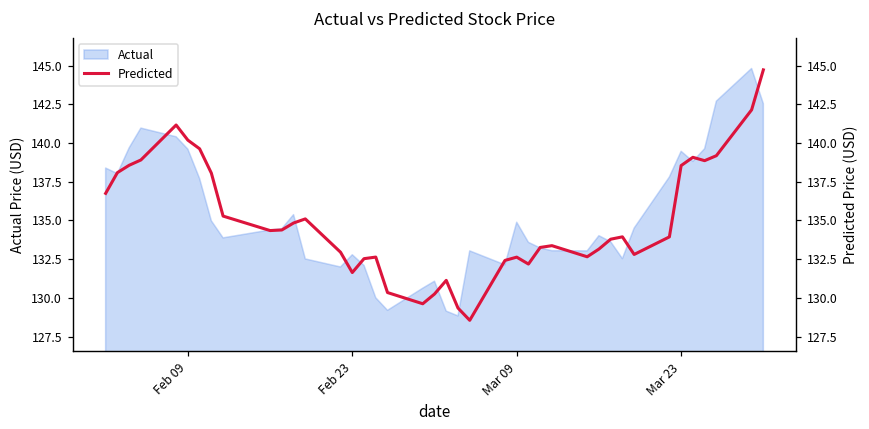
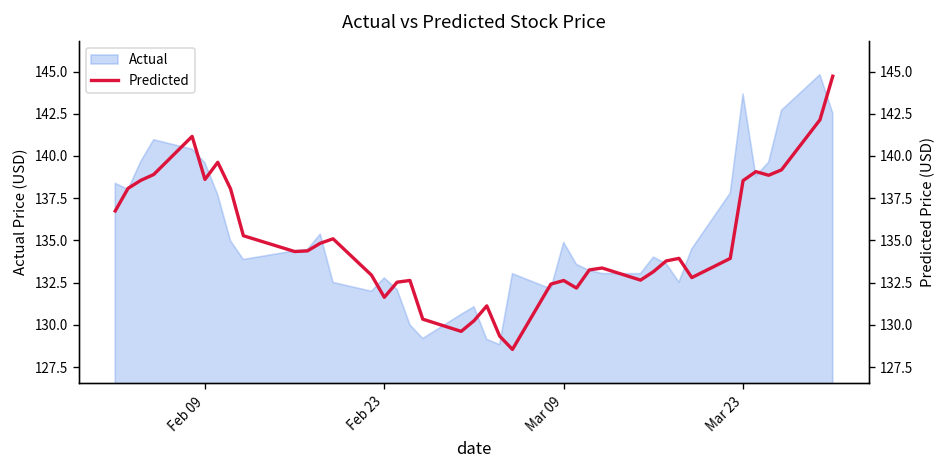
Predicted, Feb 09: 140.2 -> 138.6
Actual, Mar 23: 139.5 -> 143.7
